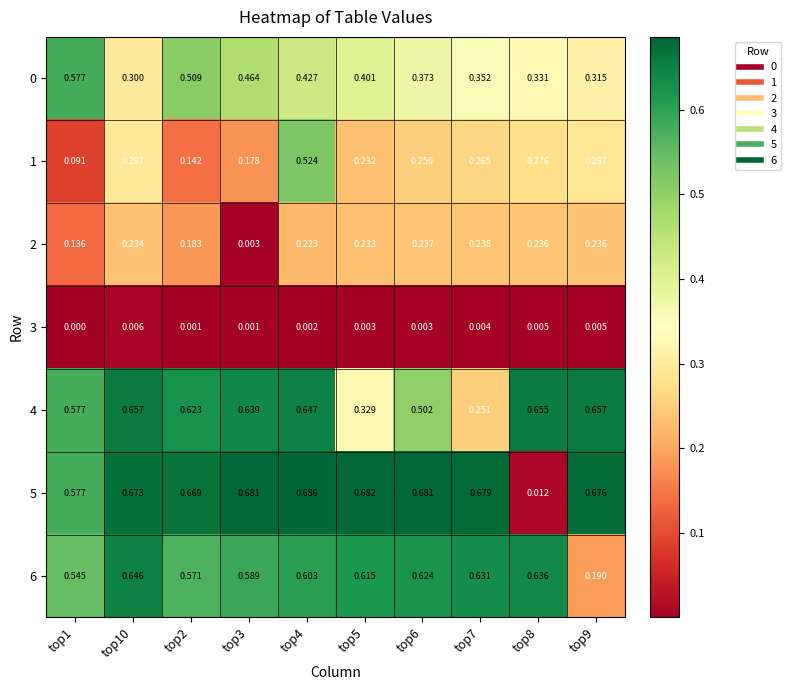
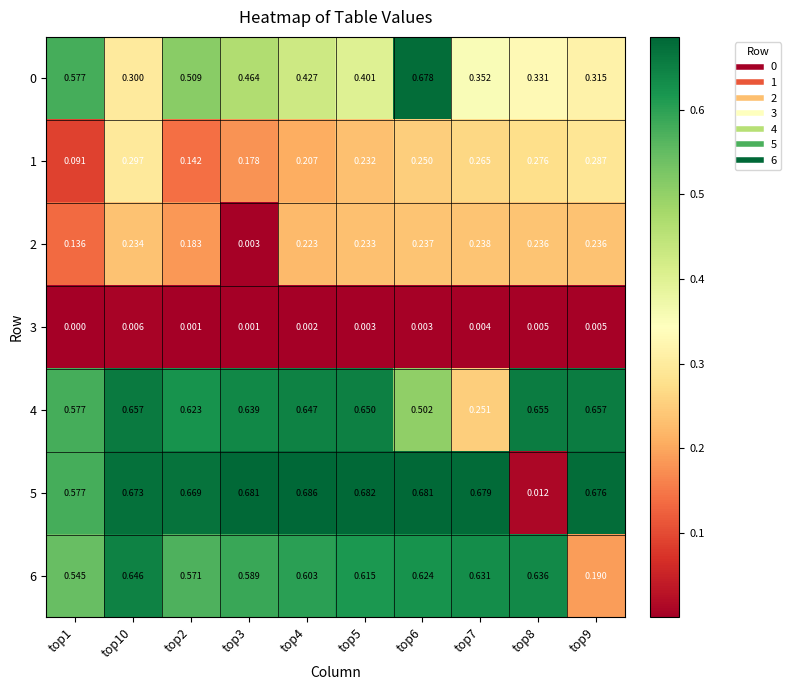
0, top6: 0.373 -> 0.678
1, top4: 0.524 -> 0.207
4, top5: 0.329 -> 0.650
